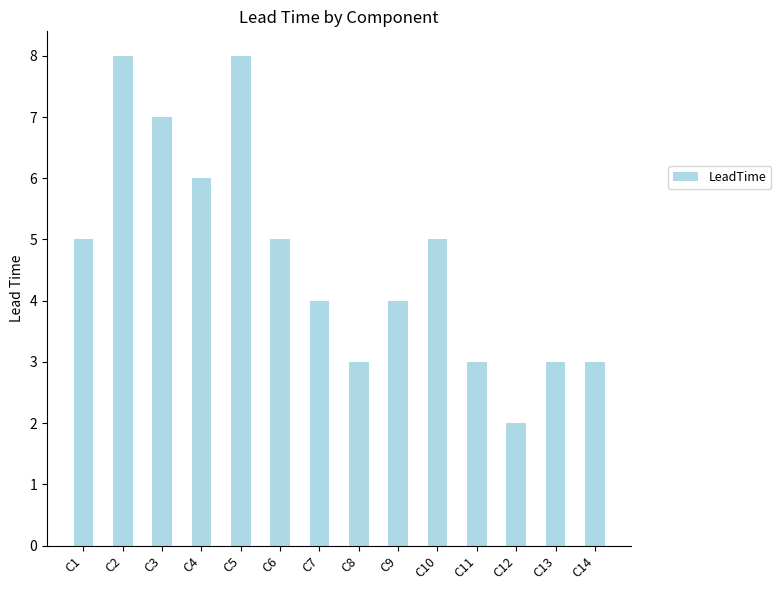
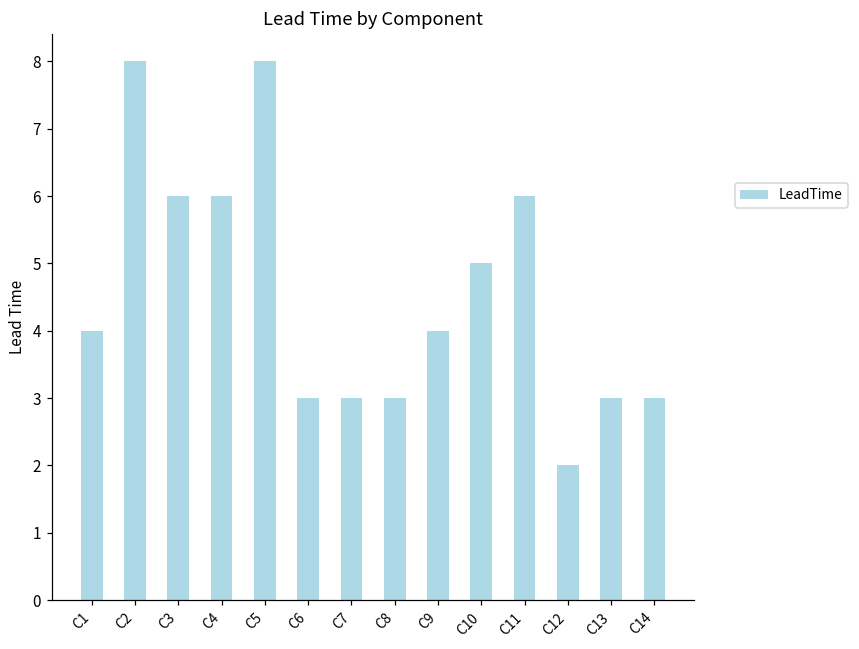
C1: 5 -> 4
C3: 7 -> 6
C6: 5 -> 3
C7: 4 -> 3
C11: 3 -> 6
